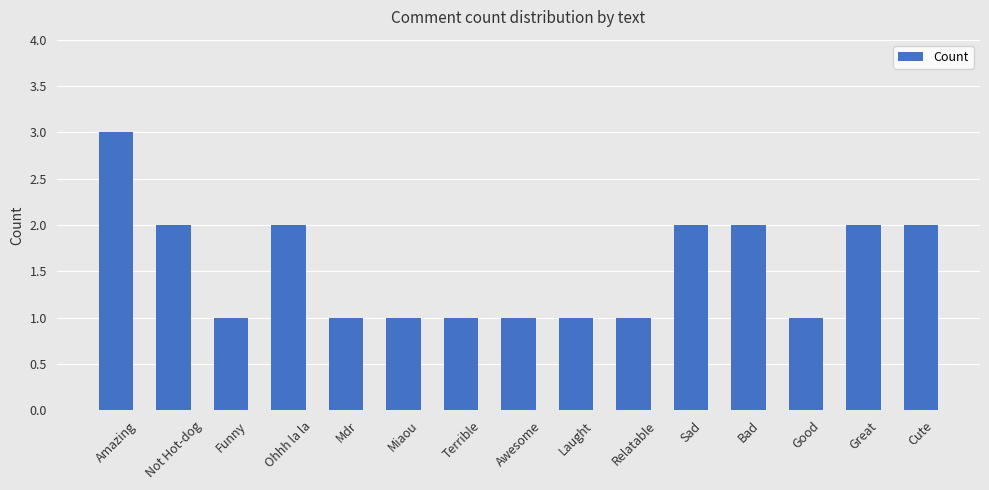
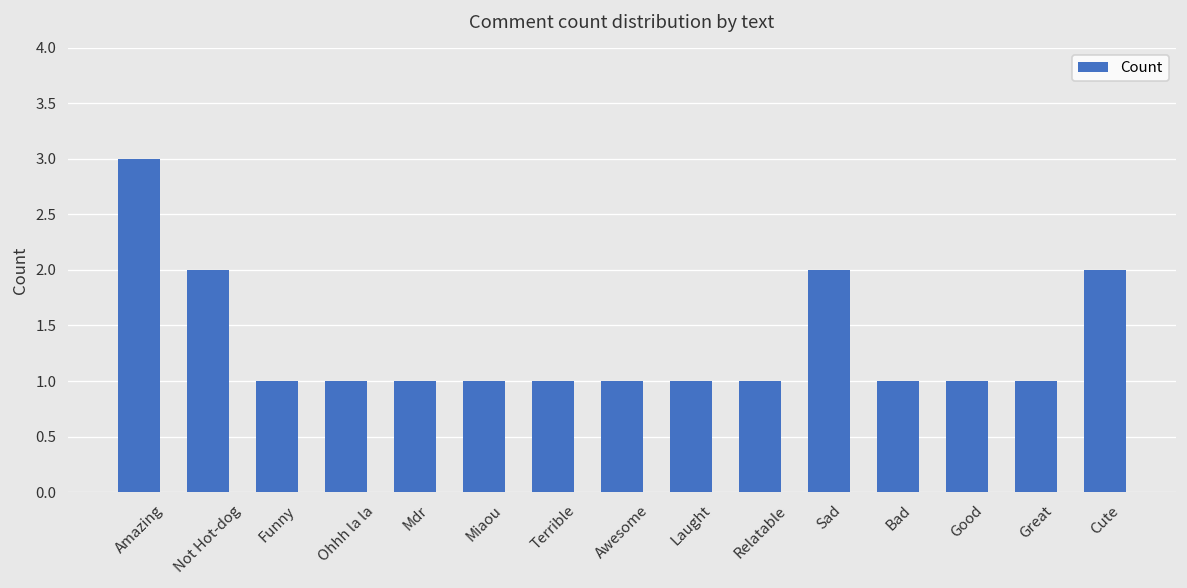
Ohhh la la: 2 -> 1
Bad: 2 -> 1
Great: 2 -> 1
